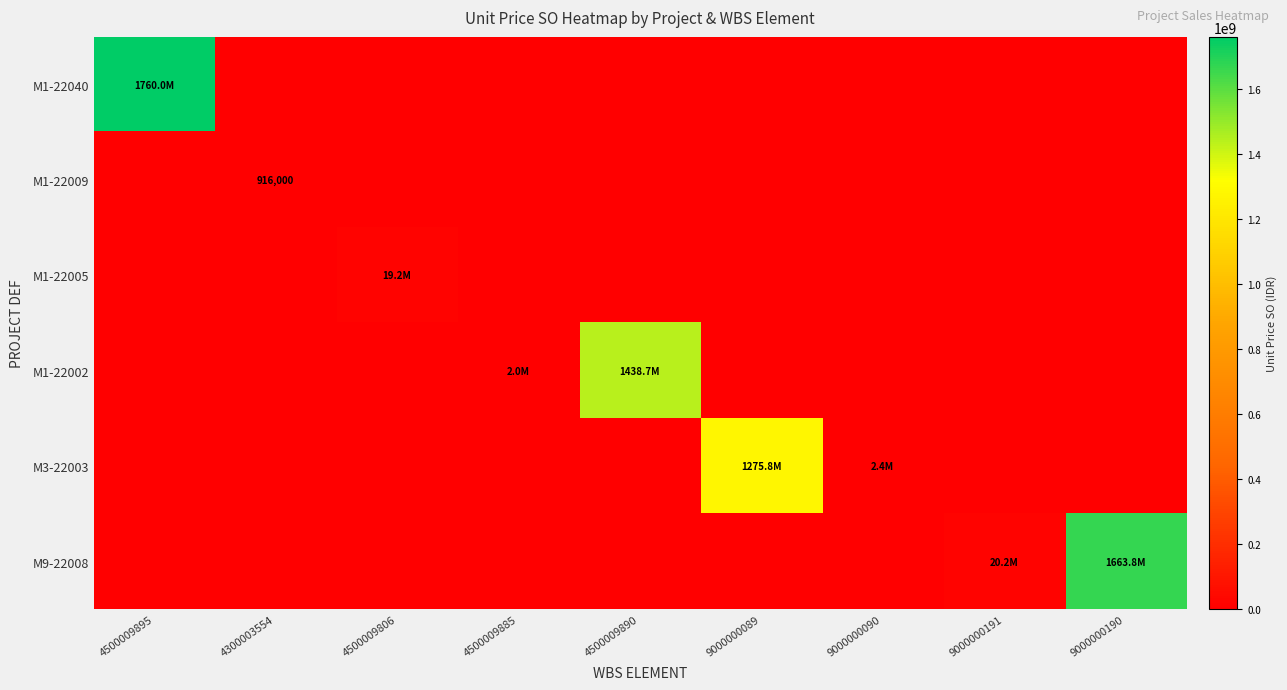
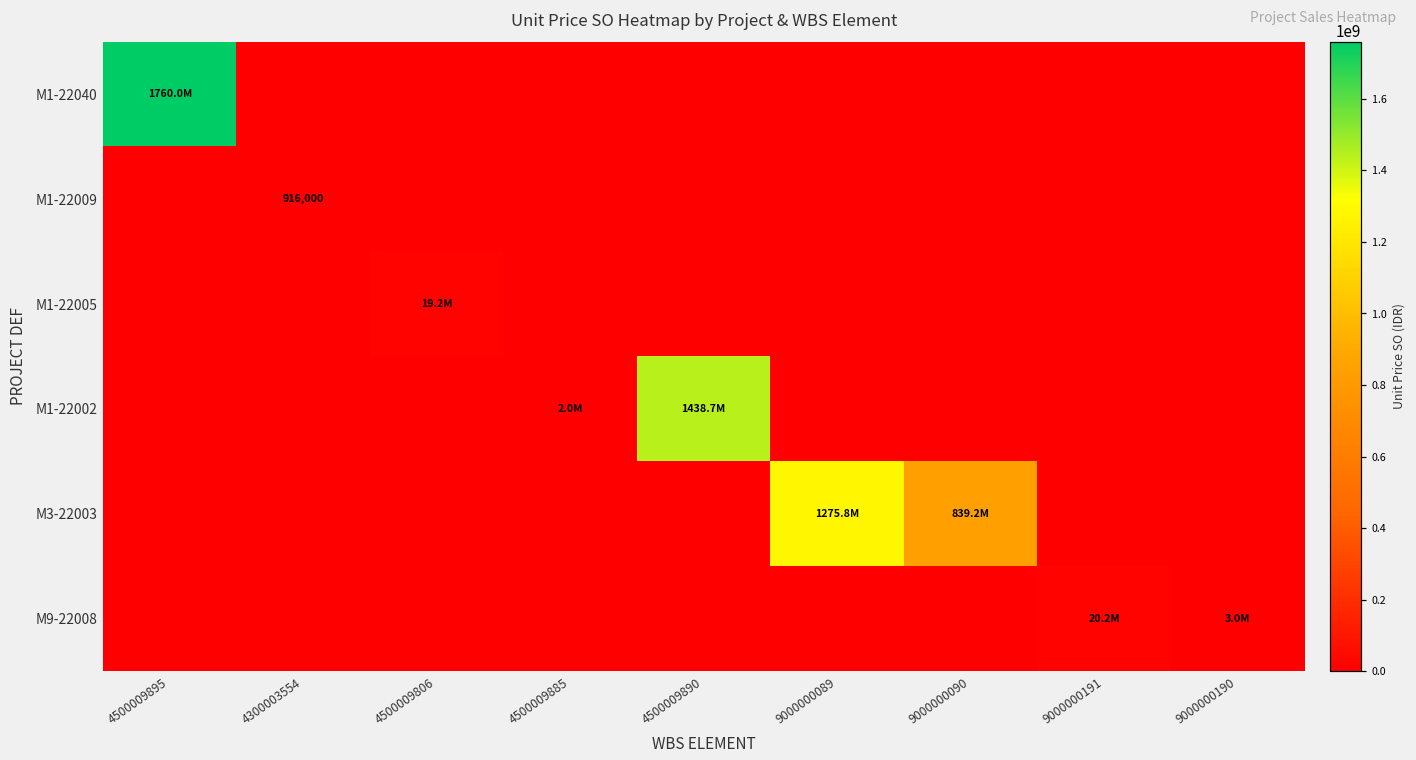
M3-22003, 9000000090: 2.4M -> 839.2M
M9-22008, 9000000190: 1663.8M -> 3.0M
